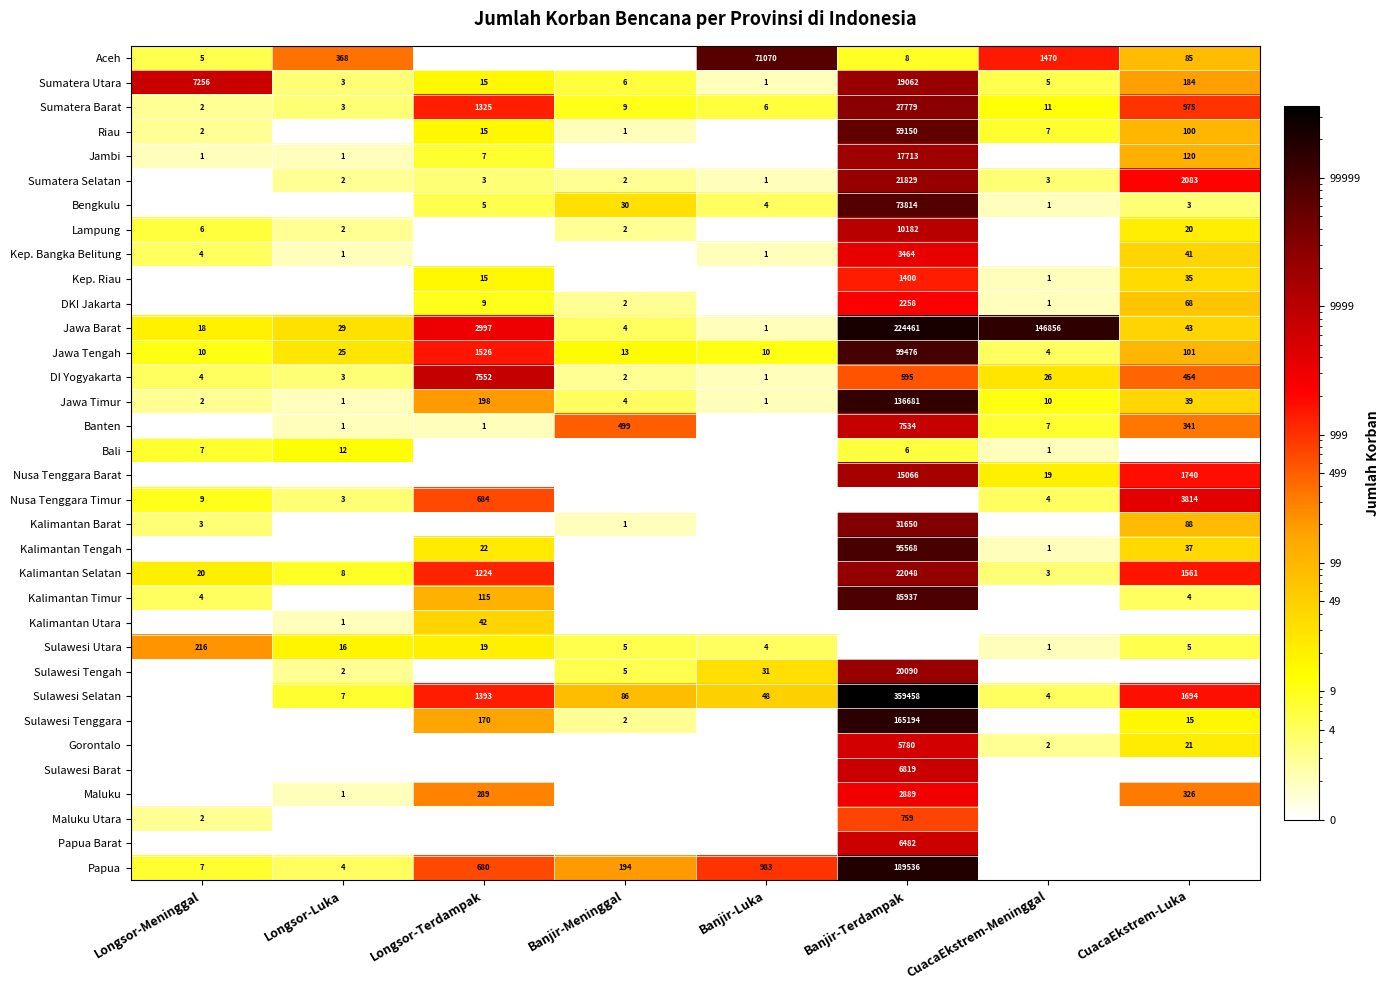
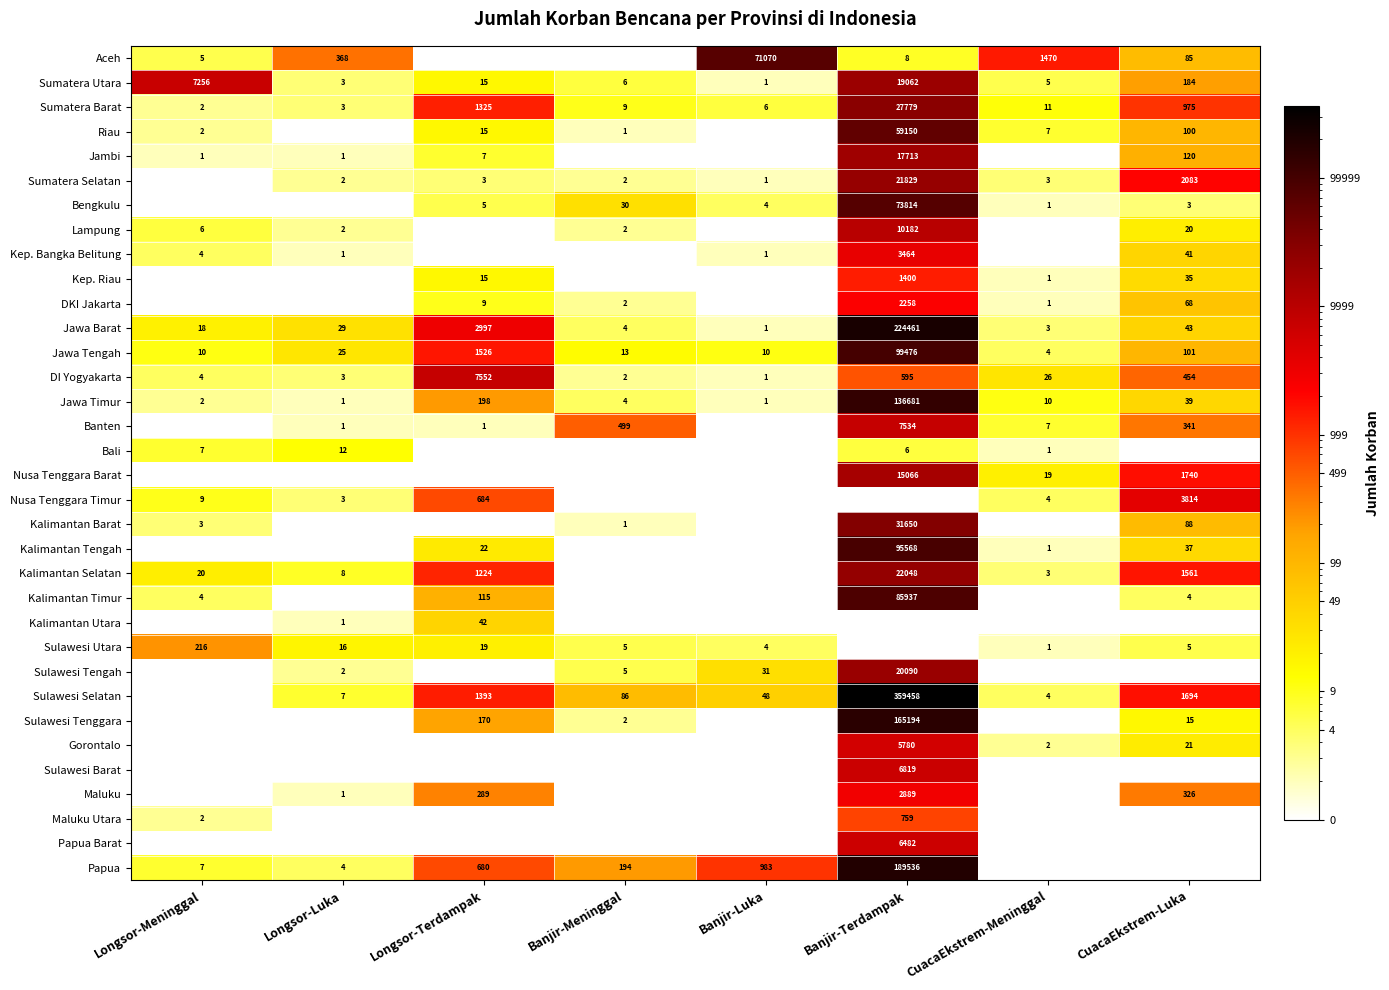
Jawa Barat, CuacaEkstrem-Meninggal: 146856 -> 3
